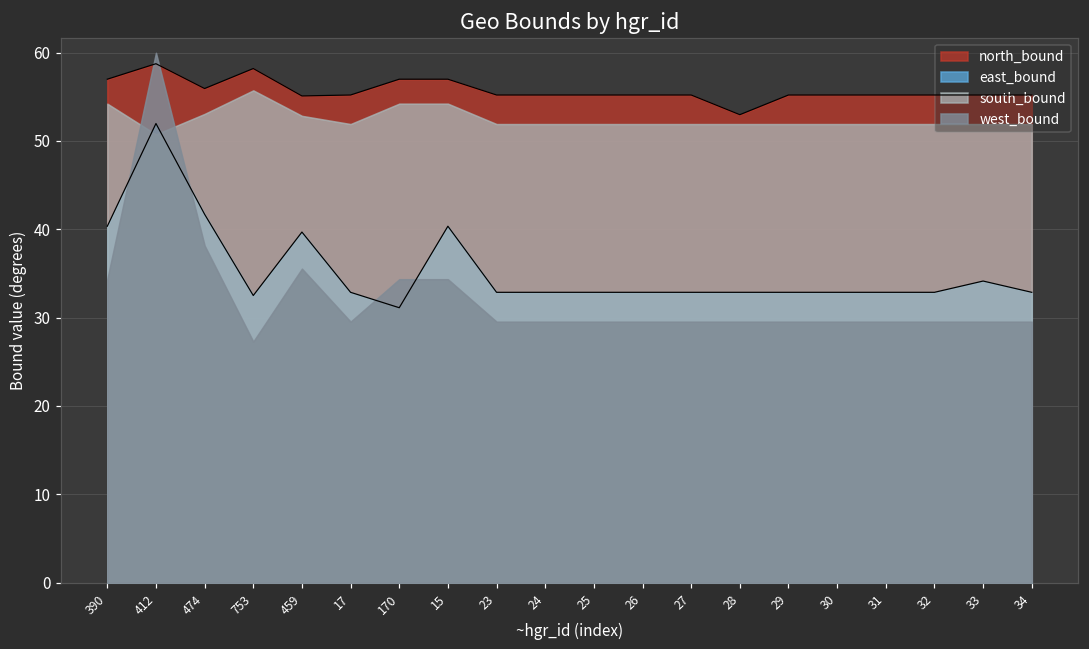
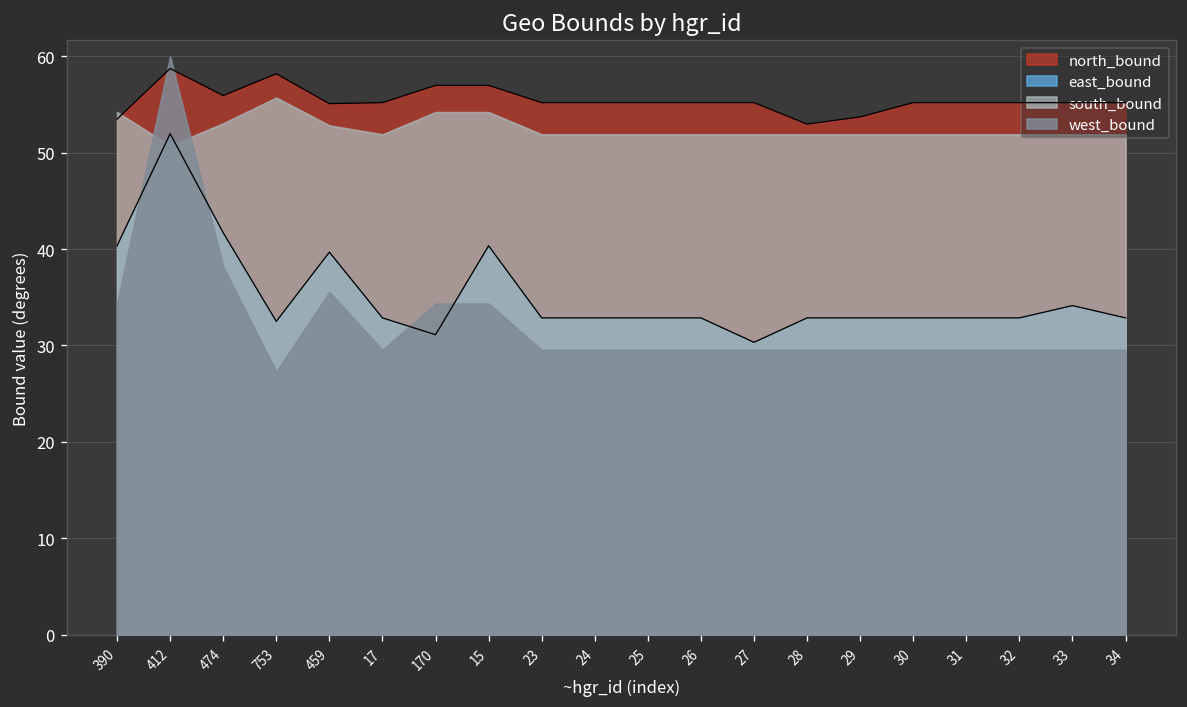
north_bound, 390: 57 -> 53
east_bound, 27: 33 -> 30
north_bound, 29: 55 -> 54
